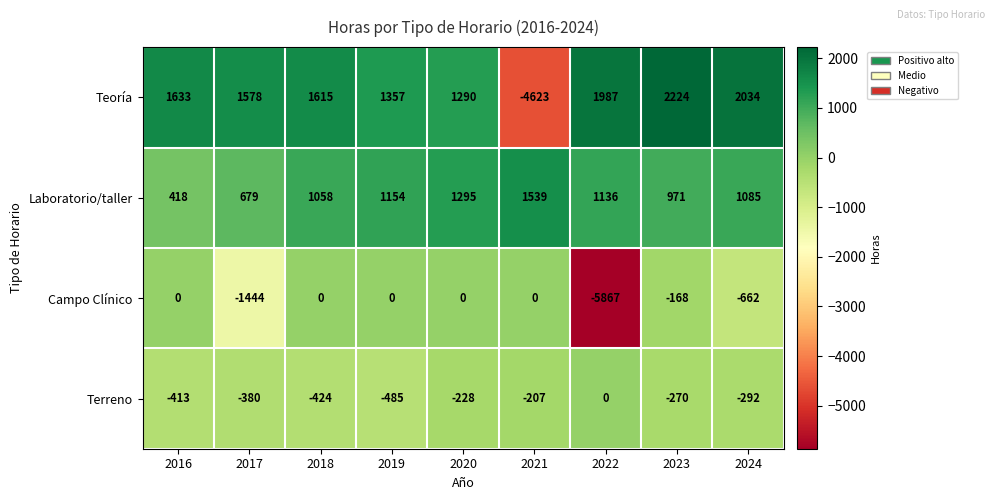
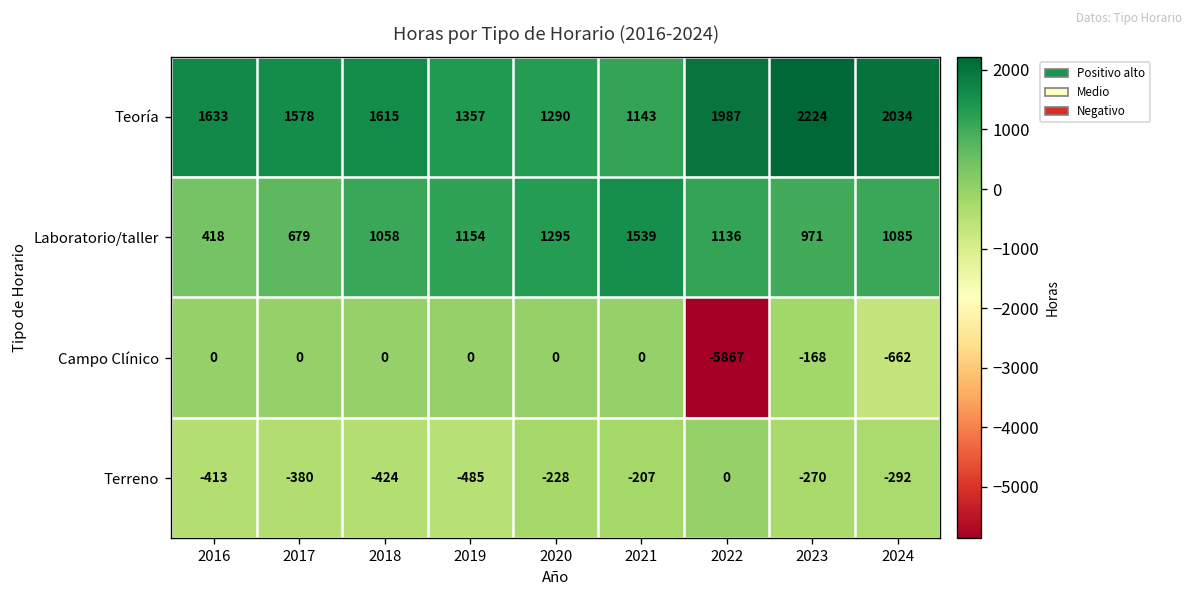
Teoría, 2021: -4623 -> 1143
Campo Clínico, 2017: -1444 -> 0
